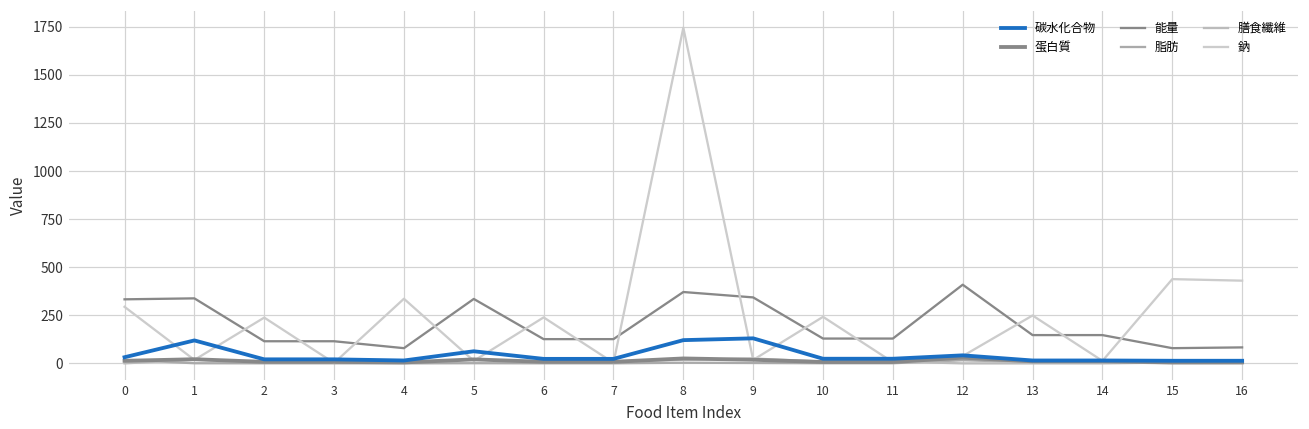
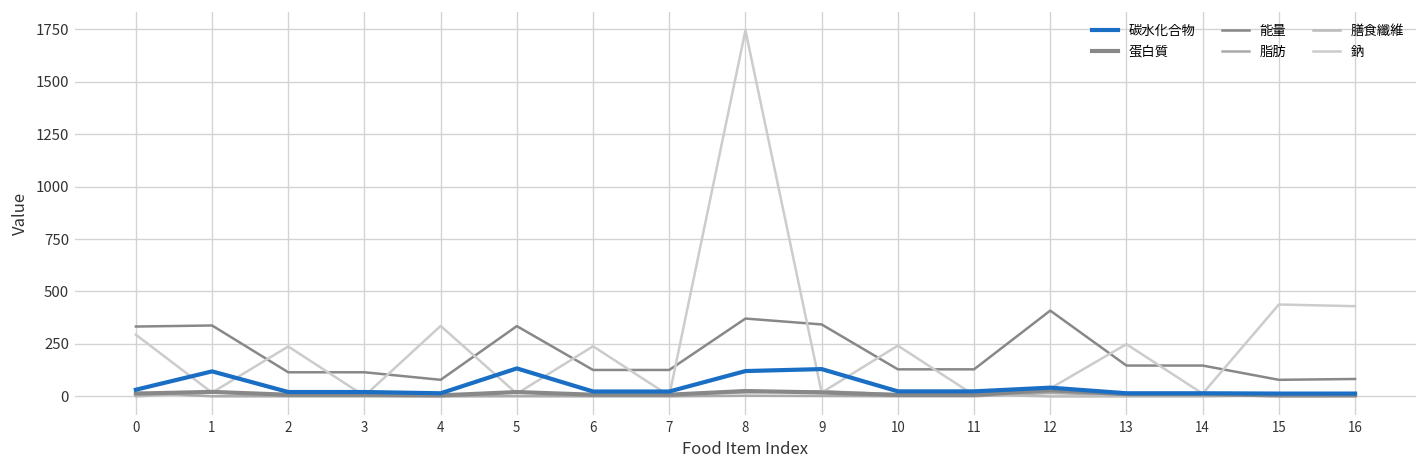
碳水化合物, 5: 60 -> 130
